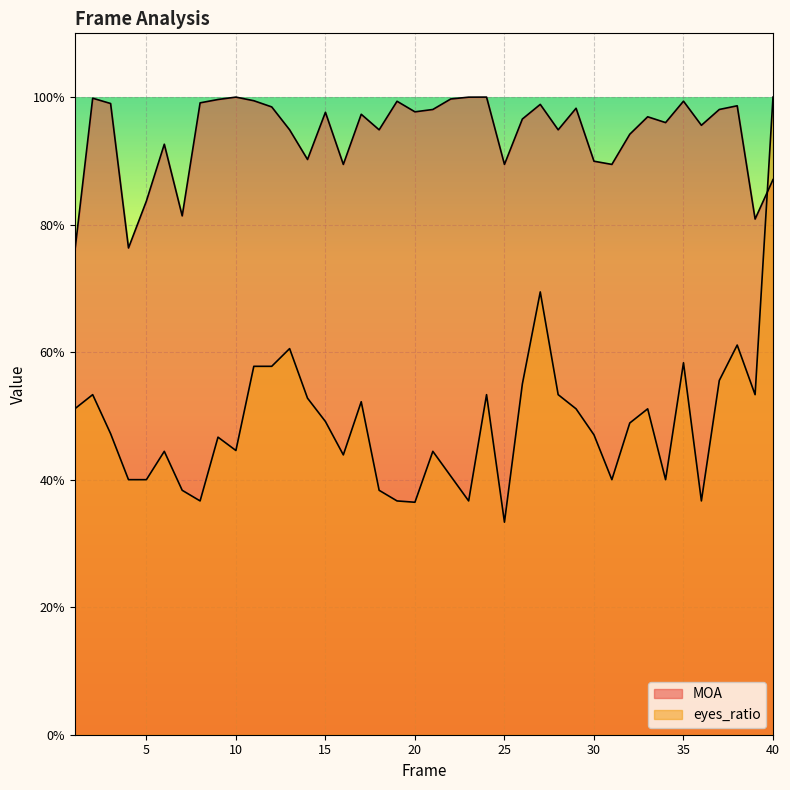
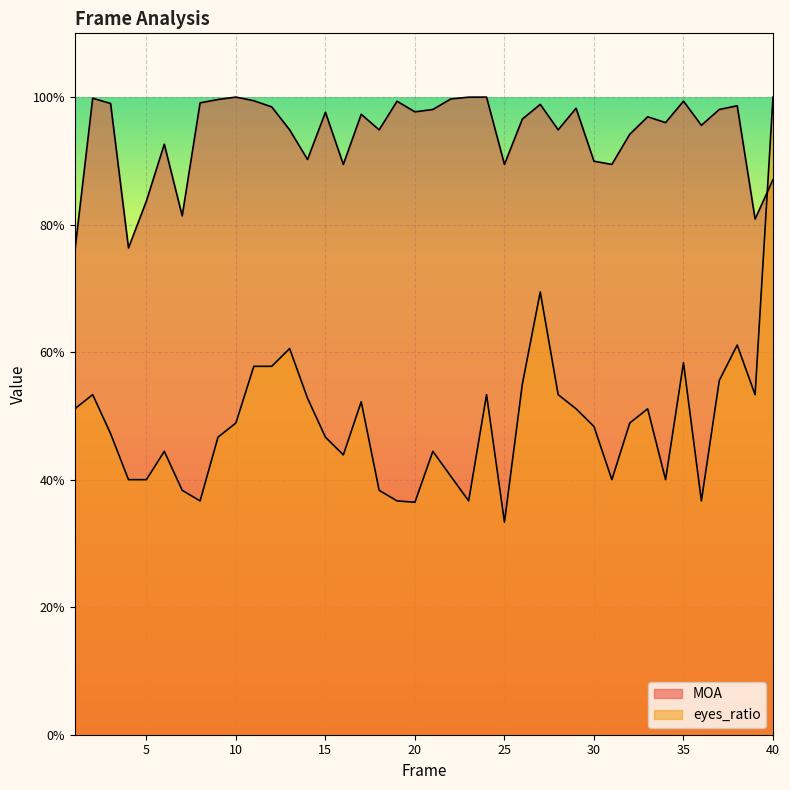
eyes_ratio, 10: 45% -> 49%
eyes_ratio, 15: 49% -> 47%
eyes_ratio, 30: 47% -> 48%
